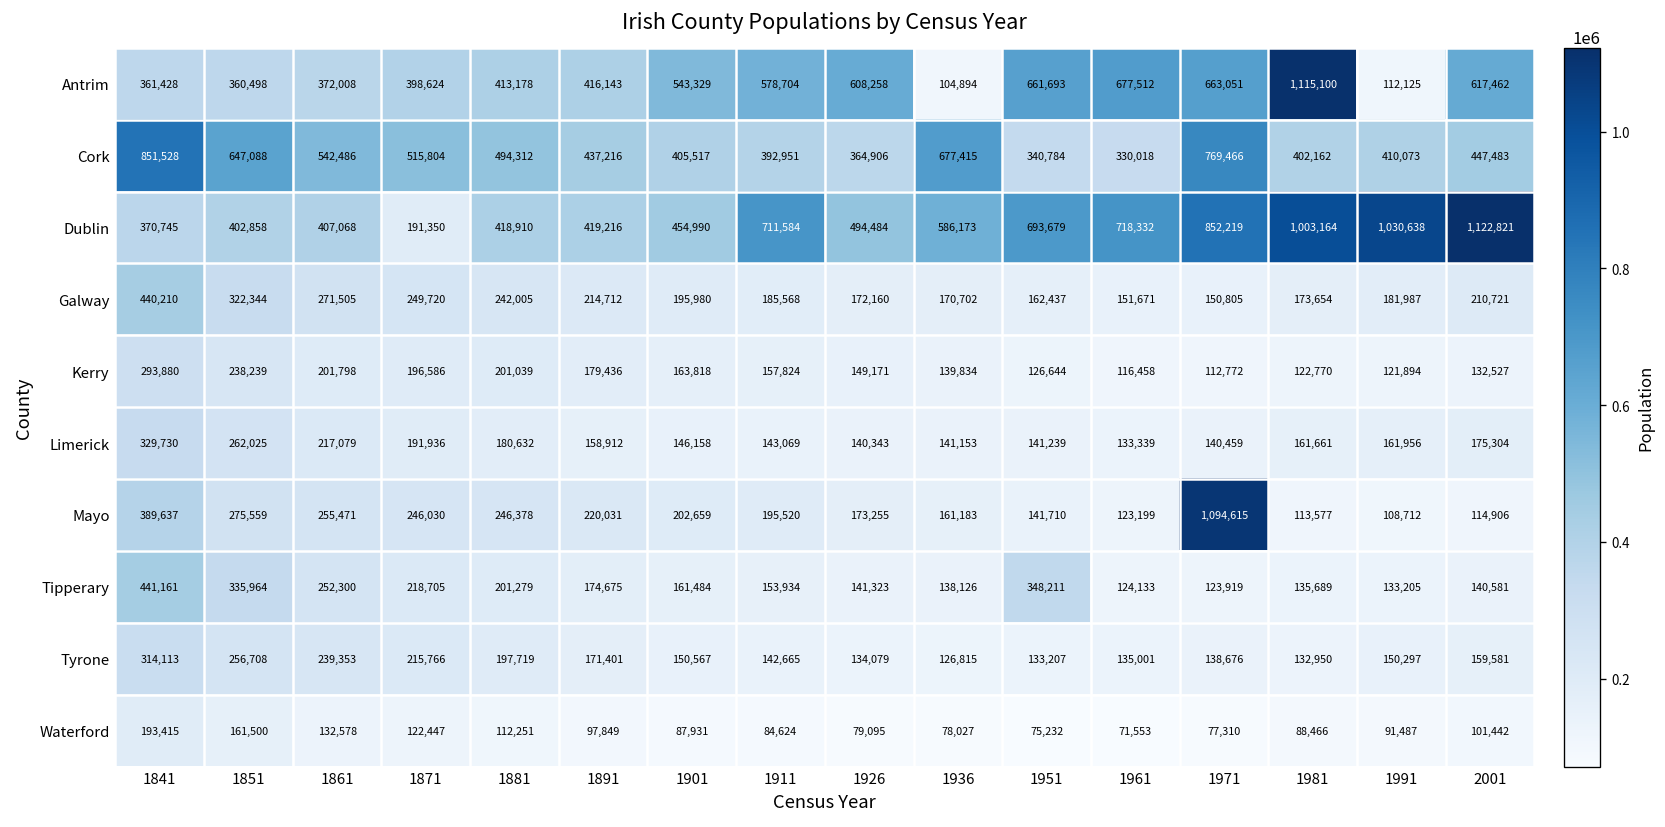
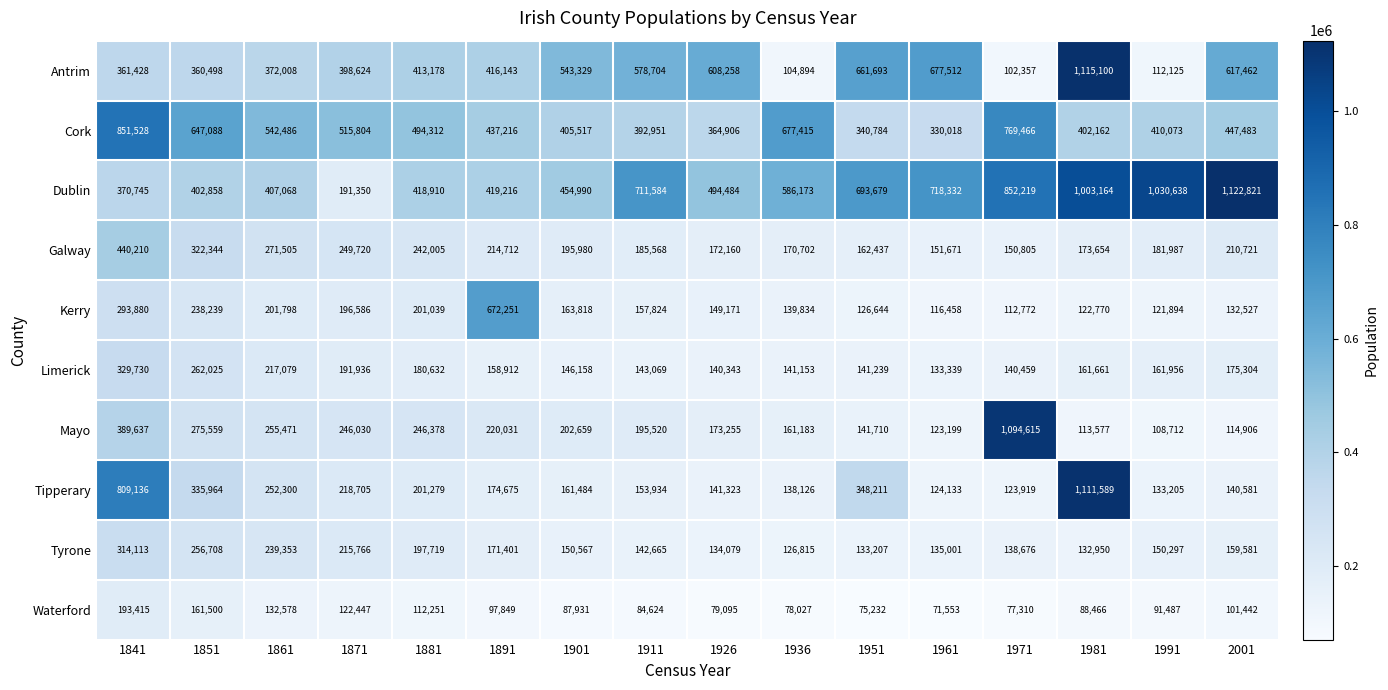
Antrim, 1971: 663,051 -> 102,357
Kerry, 1891: 179,436 -> 672,251
Tipperary, 1841: 441,161 -> 809,136
Tipperary, 1981: 135,689 -> 1,111,589
